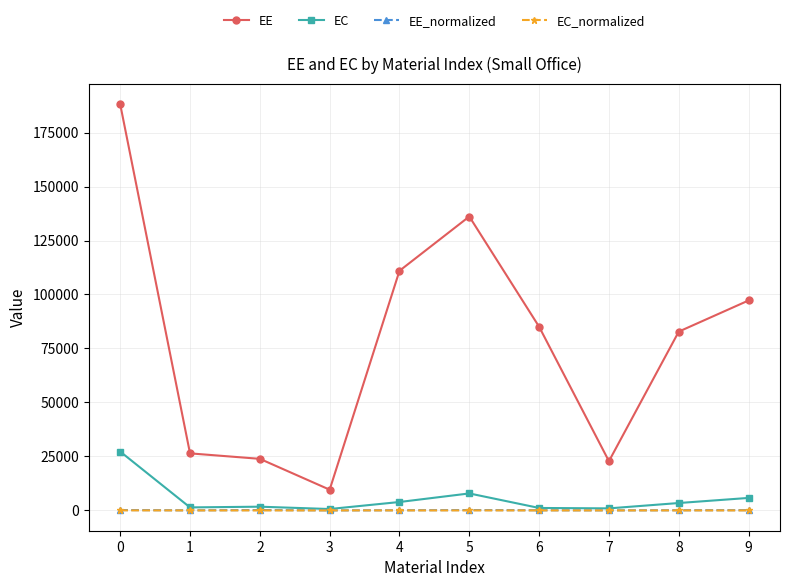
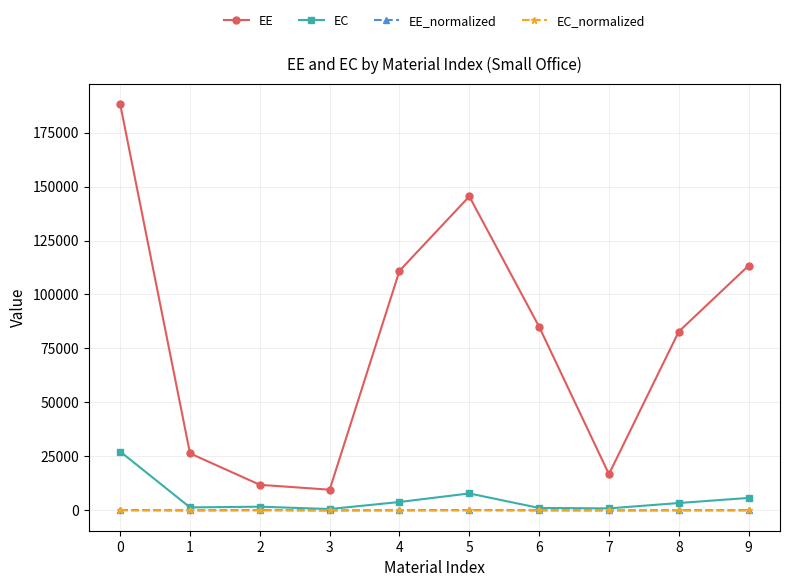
EE, 2: 24000 -> 12000
EE, 5: 136000 -> 145000
EE, 7: 23000 -> 17000
EE, 9: 97000 -> 113000
